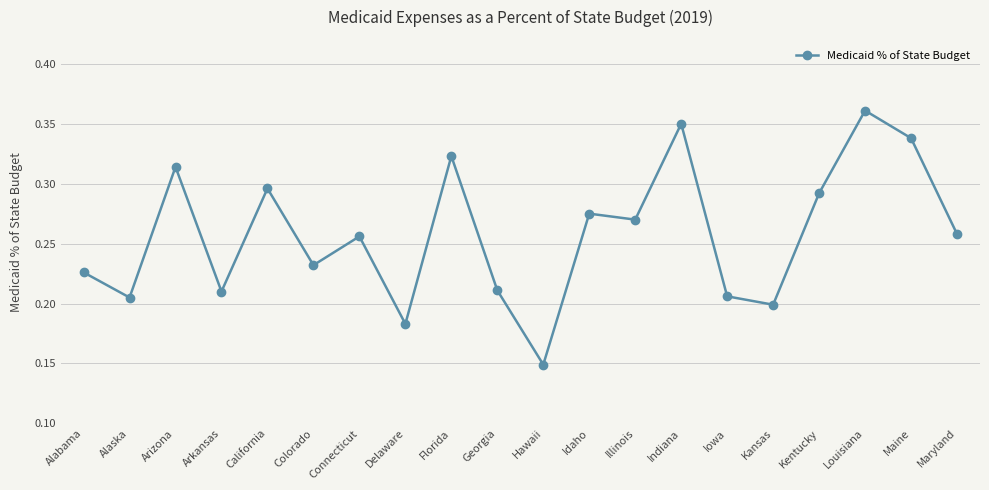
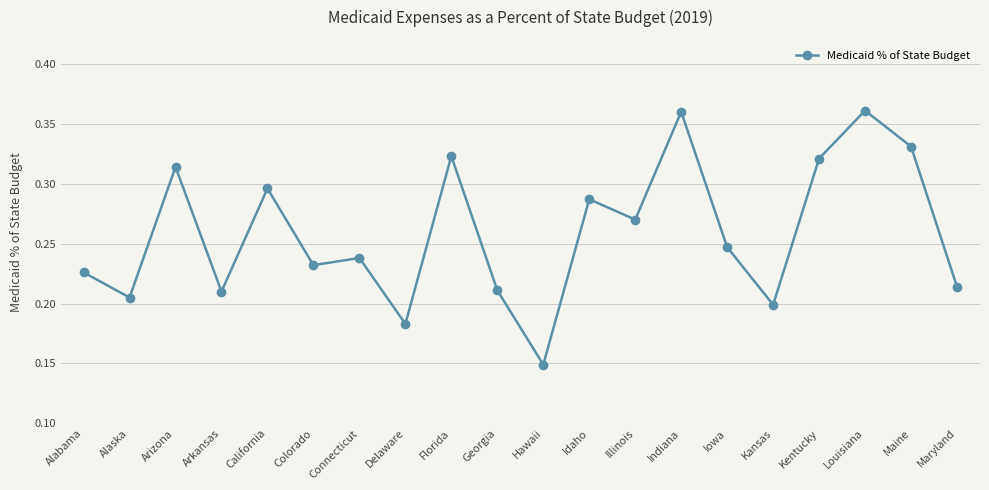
Connecticut: 0.256 -> 0.238
Idaho: 0.275 -> 0.287
Indiana: 0.35 -> 0.36
Iowa: 0.206 -> 0.247
Kentucky: 0.292 -> 0.321
Maine: 0.338 -> 0.331
Maryland: 0.258 -> 0.214
